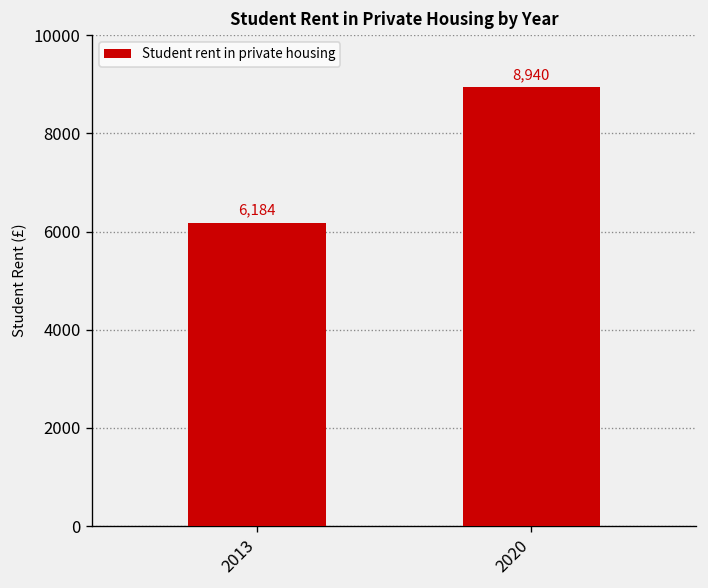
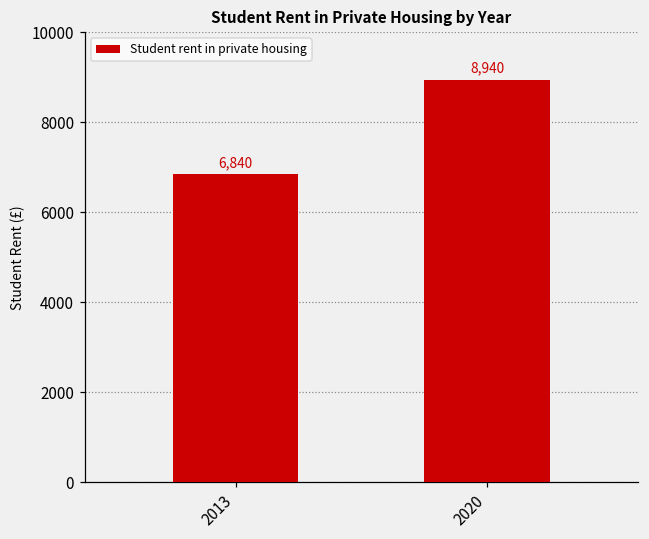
2013: 6,184 -> 6,840
